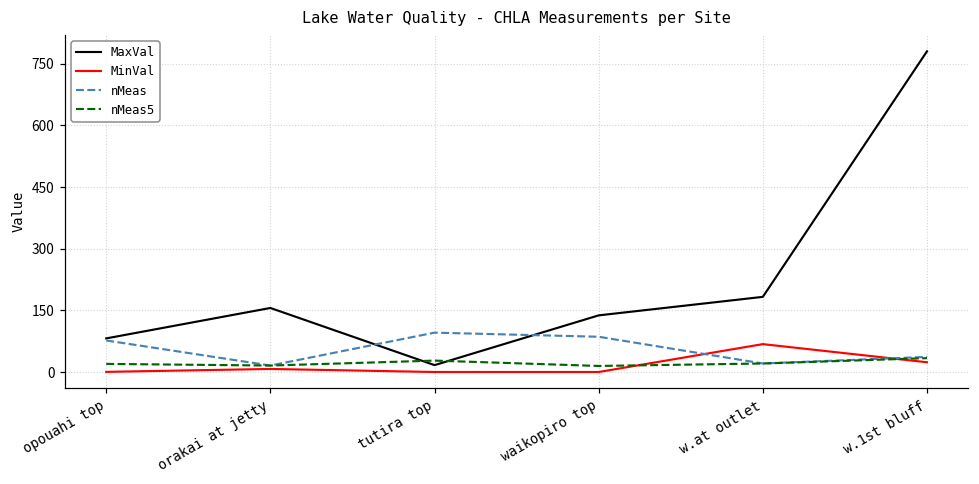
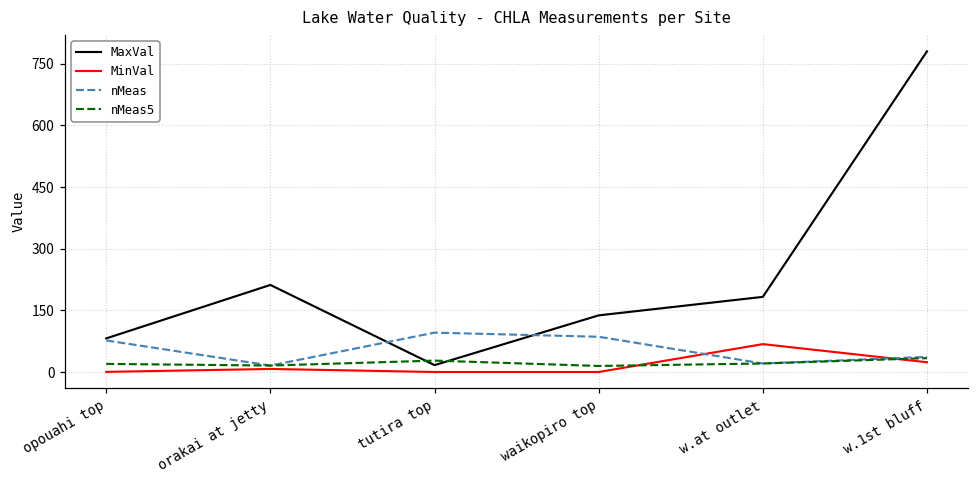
MaxVal, orakai at jetty: 160 -> 210
